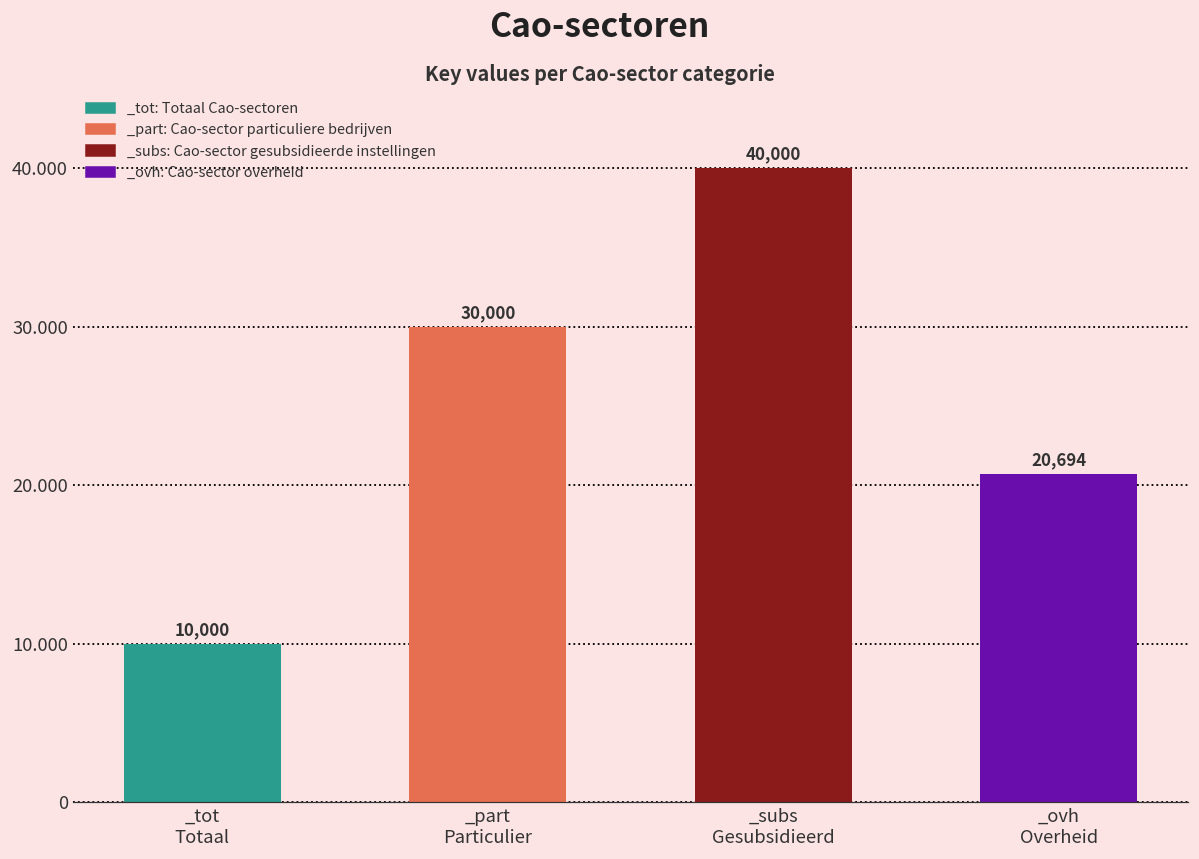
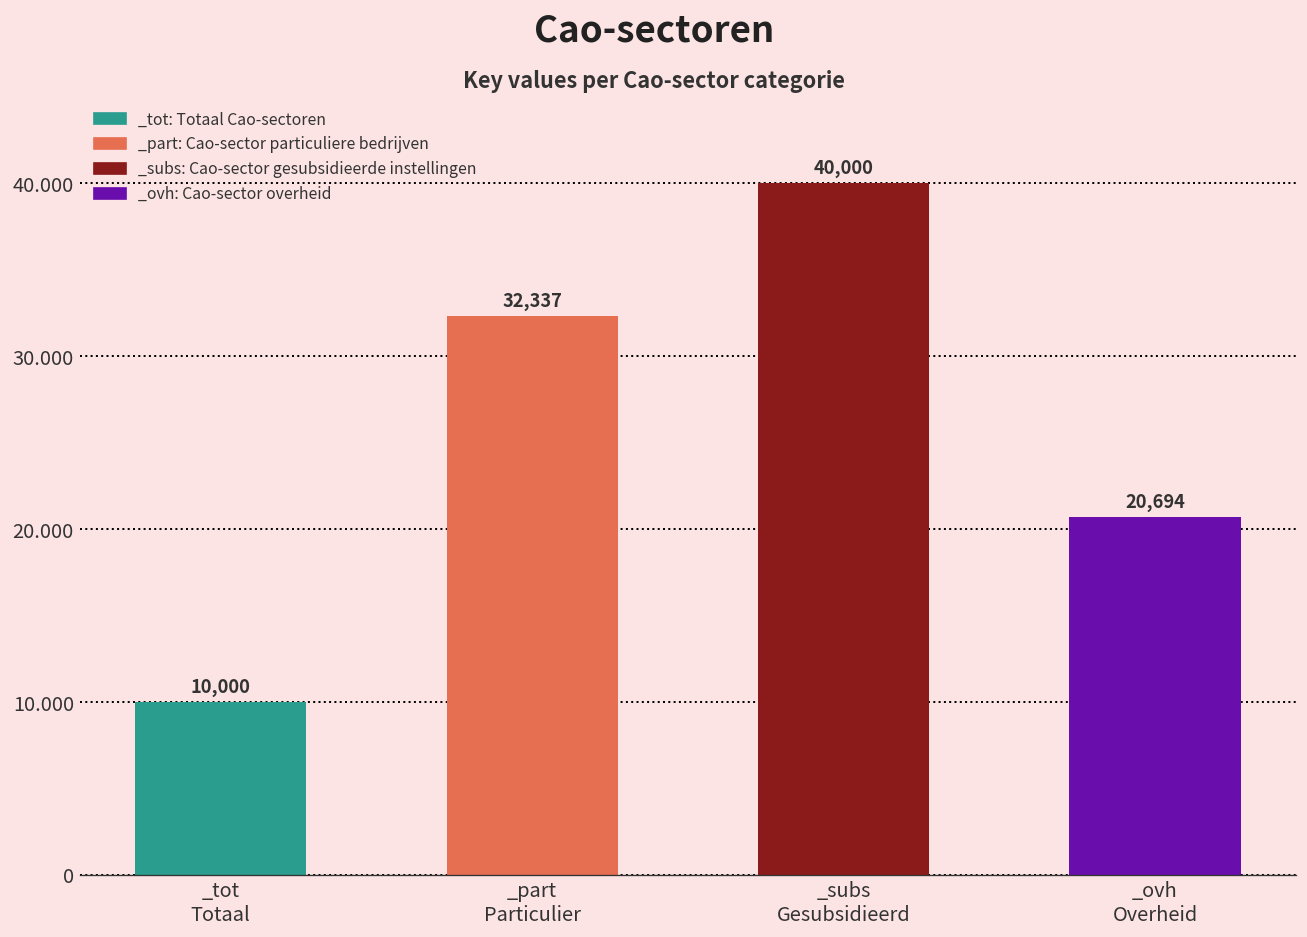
_part Particulier: 30,000 -> 32,337
